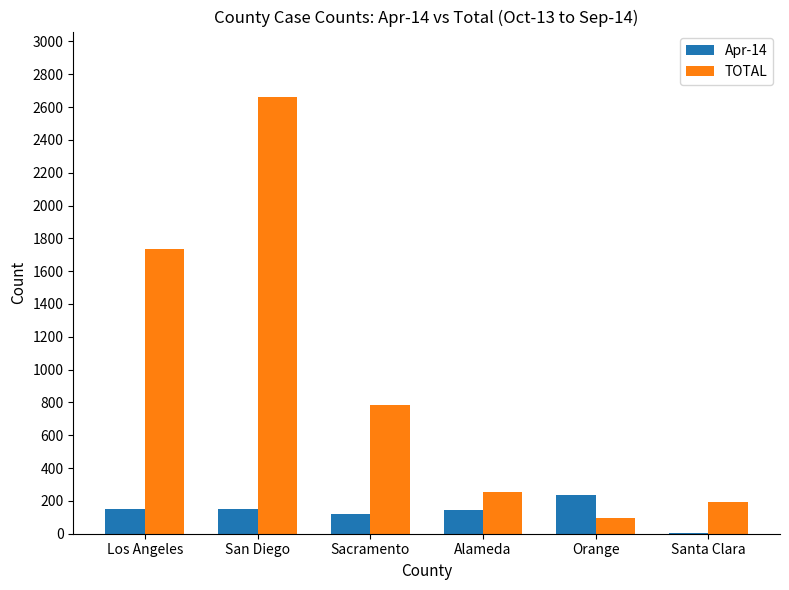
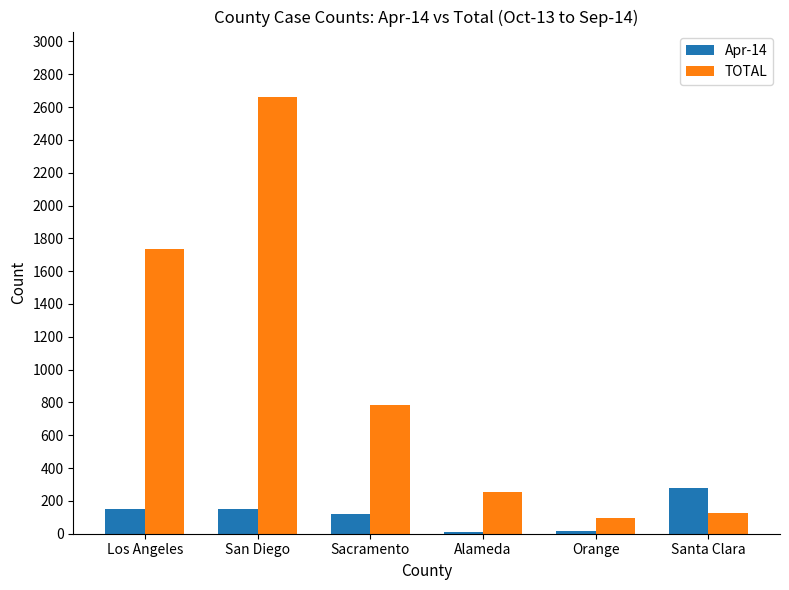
Apr-14, Alameda: 140 -> 10
Apr-14, Orange: 240 -> 20
Apr-14, Santa Clara: 10 -> 280
TOTAL, Santa Clara: 190 -> 130
